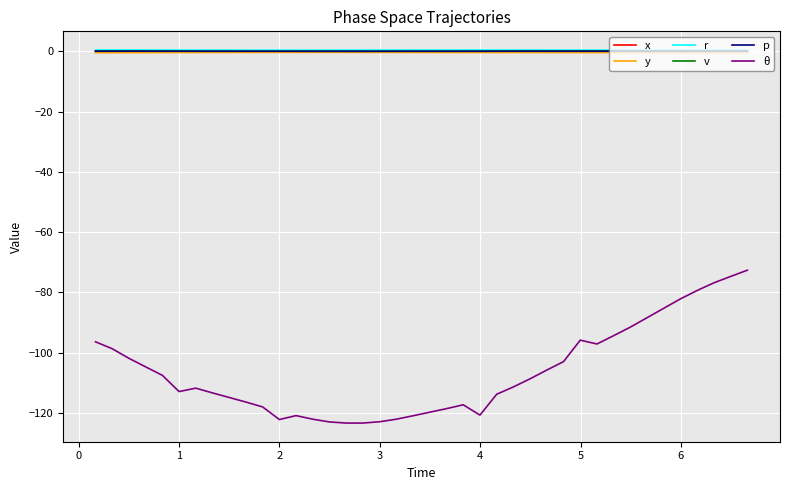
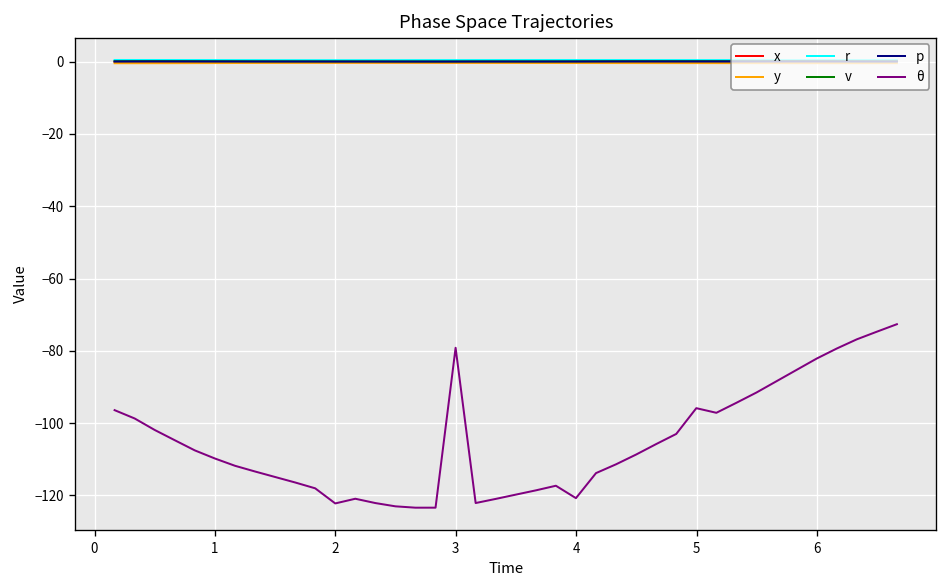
θ, 1: -113 -> -110
θ, 3: -123 -> -79
